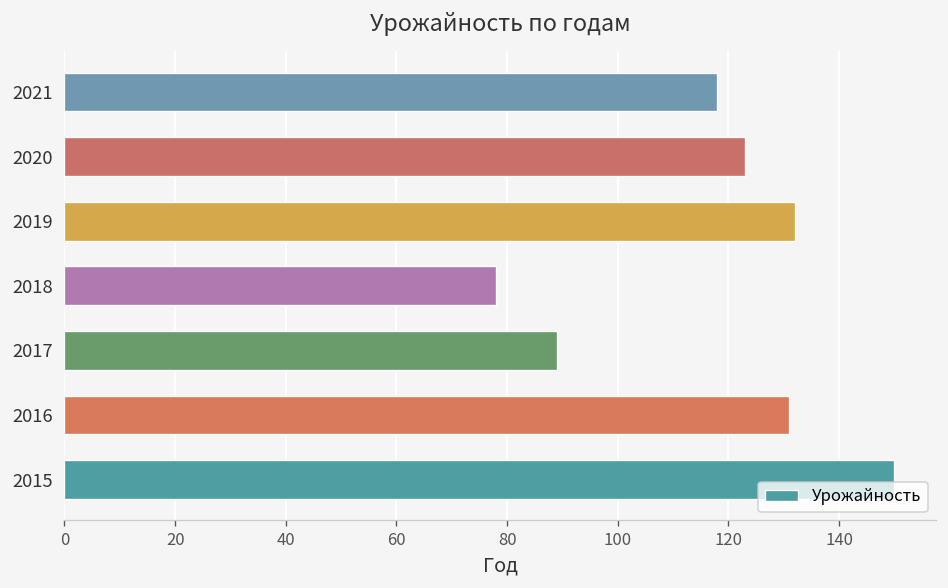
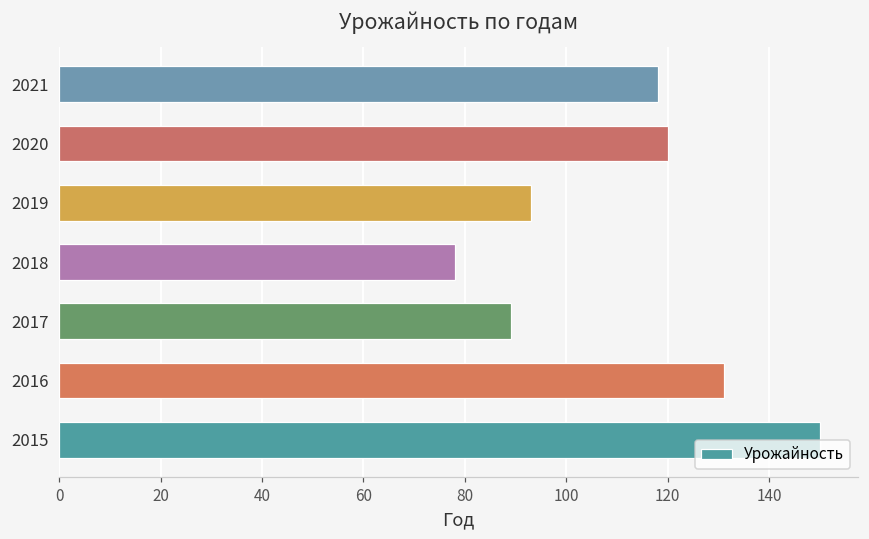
2020: 123 -> 120
2019: 132 -> 93
